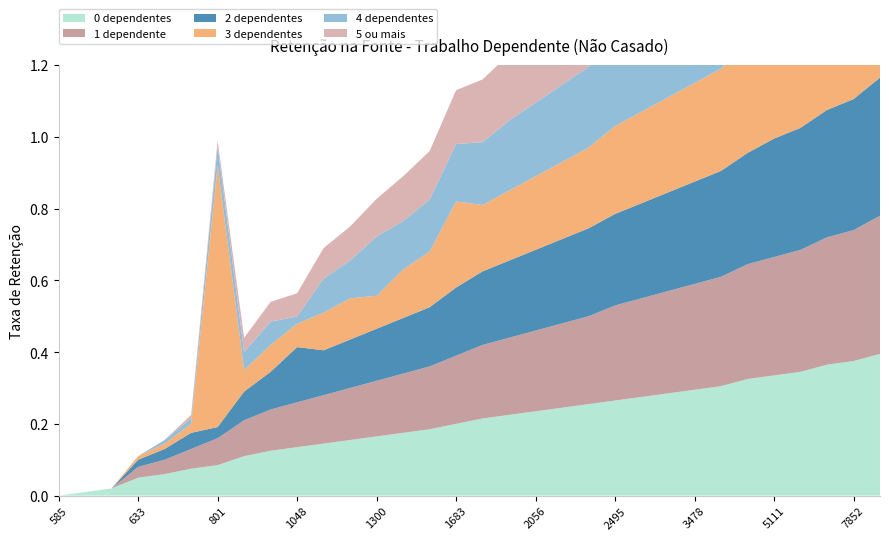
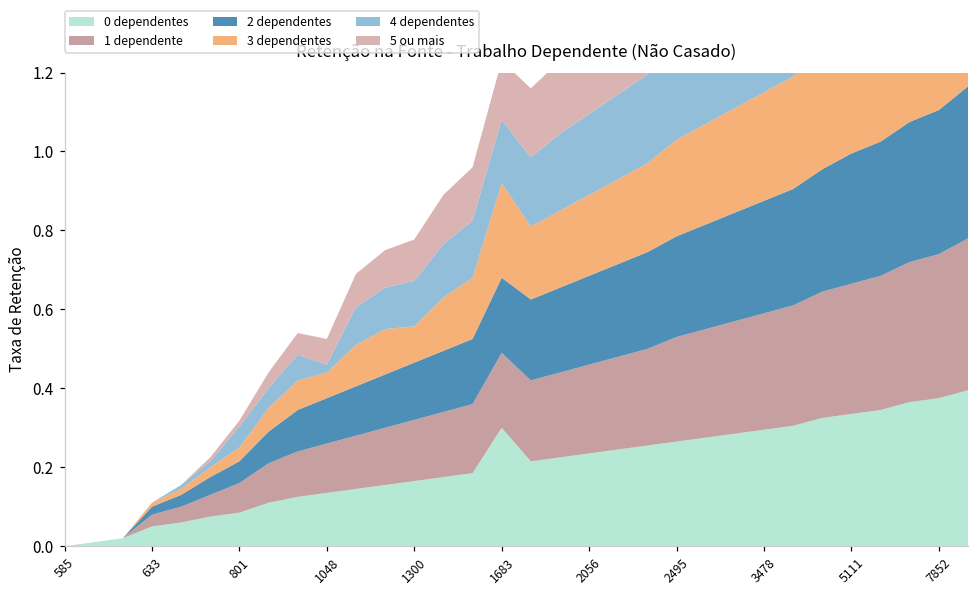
2 dependentes, 801: 0.03 -> 0.05
3 dependentes, 801: 0.73 -> 0.04
2 dependentes, 1048: 0.15 -> 0.11
4 dependentes, 1300: 0.17 -> 0.11
0 dependentes, 1683: 0.2 -> 0.3
